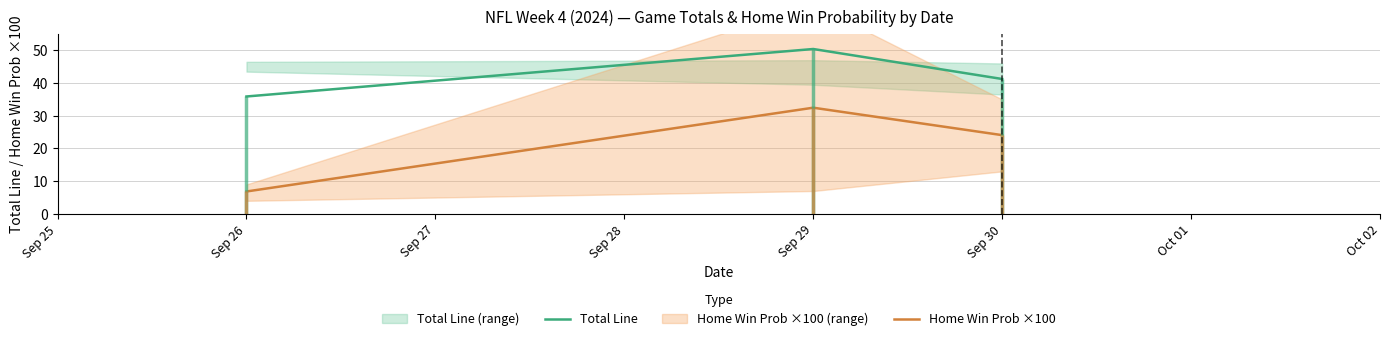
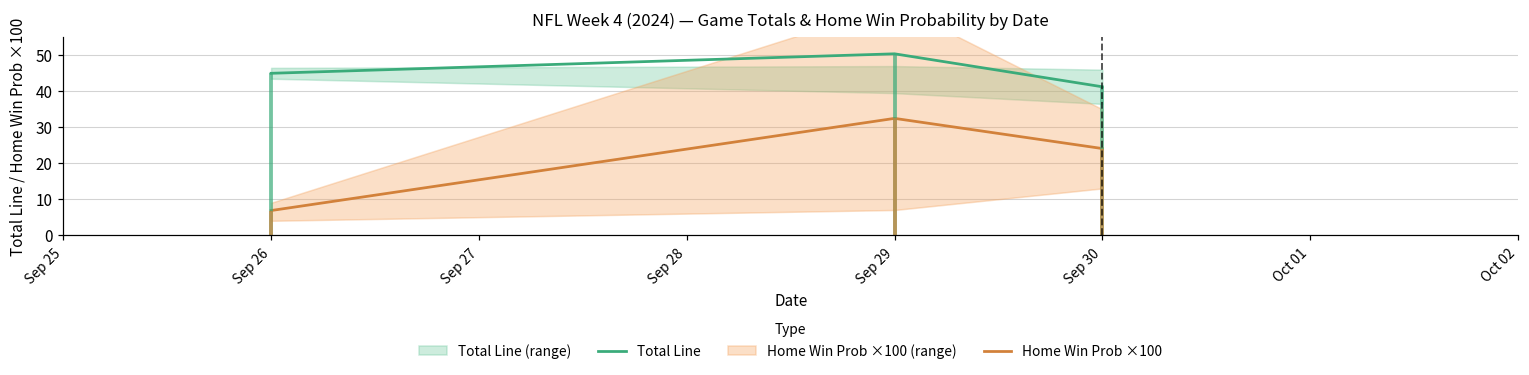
Total Line, Sep 26: 36 -> 45
